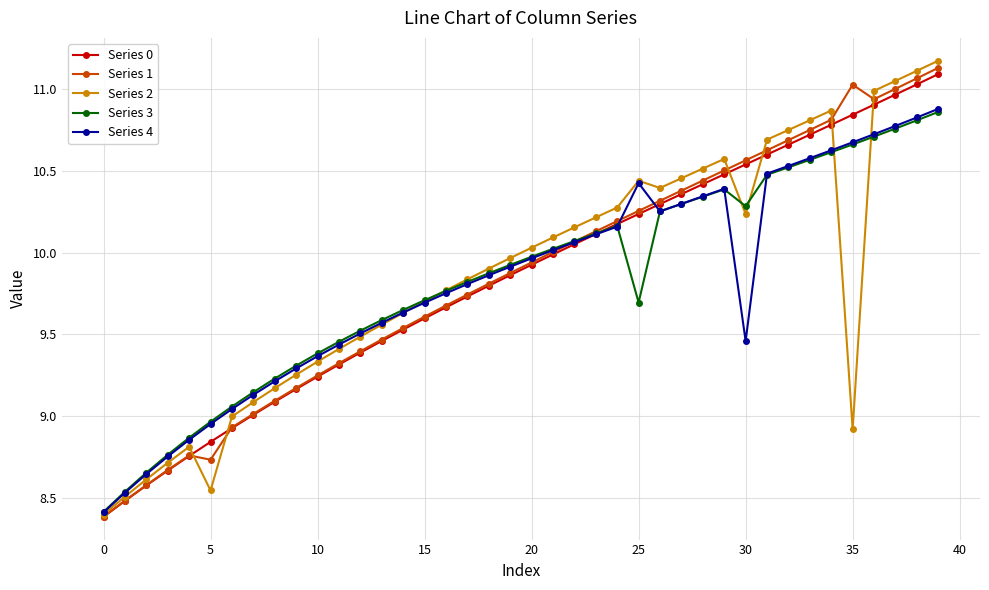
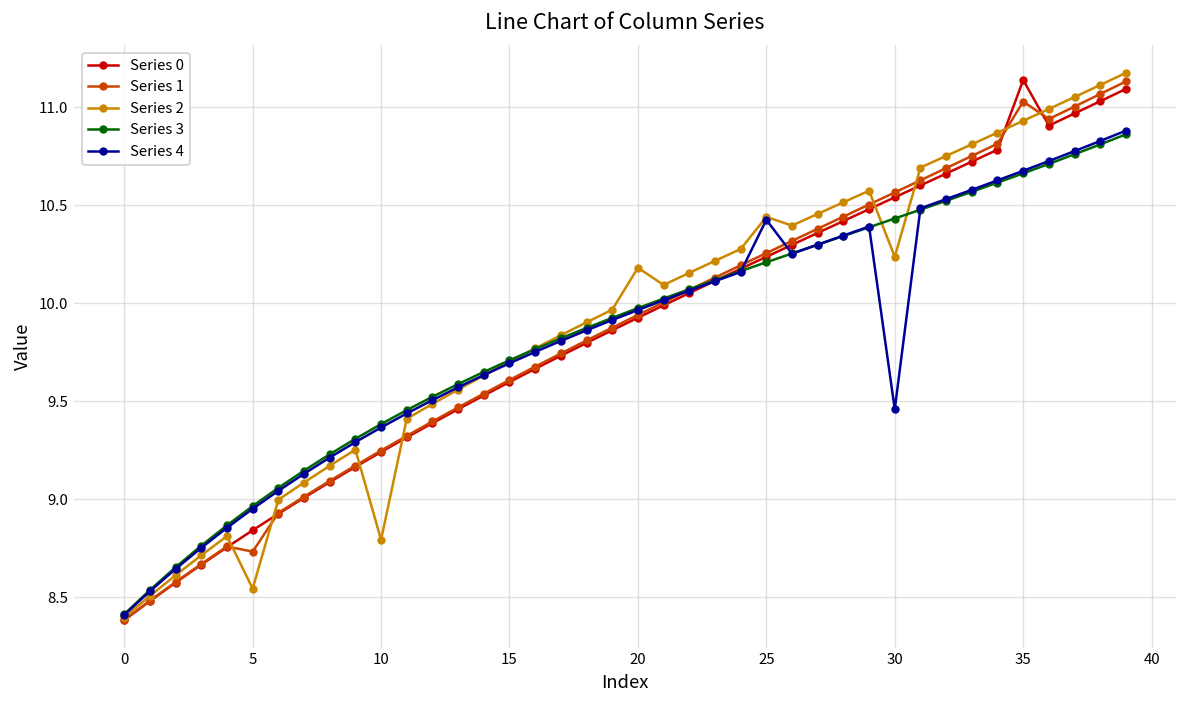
Series 2, 10: 9.33 -> 8.79
Series 2, 20: 10.03 -> 10.18
Series 3, 25: 9.69 -> 10.21
Series 3, 30: 10.28 -> 10.43
Series 0, 35: 10.84 -> 11.14
Series 2, 35: 8.92 -> 10.93
